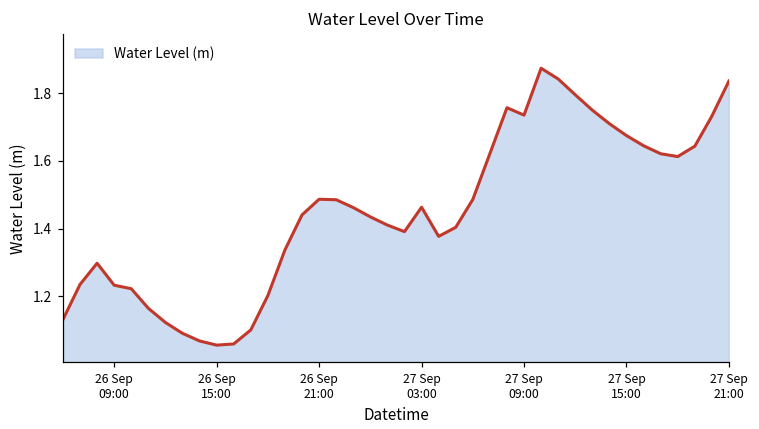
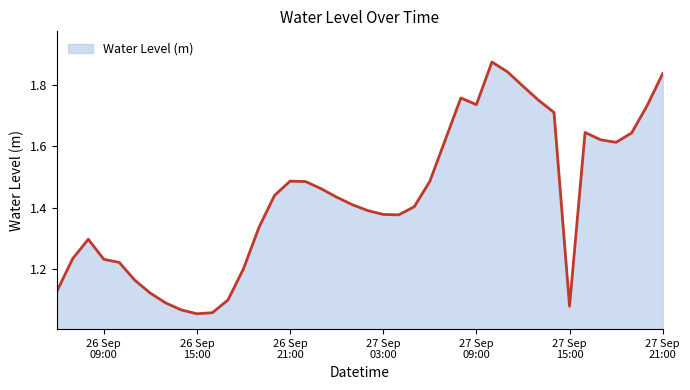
27 Sep 03:00: 1.46 -> 1.38
27 Sep 15:00: 1.68 -> 1.08
